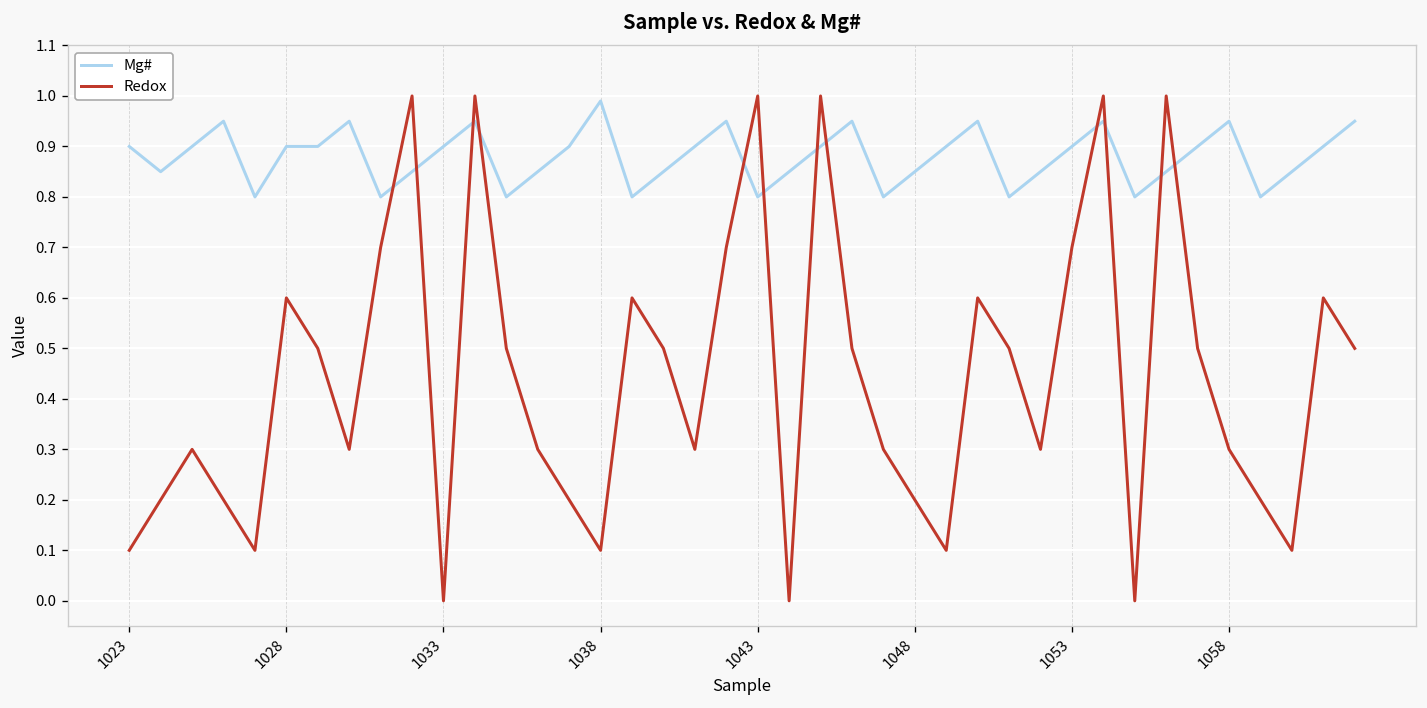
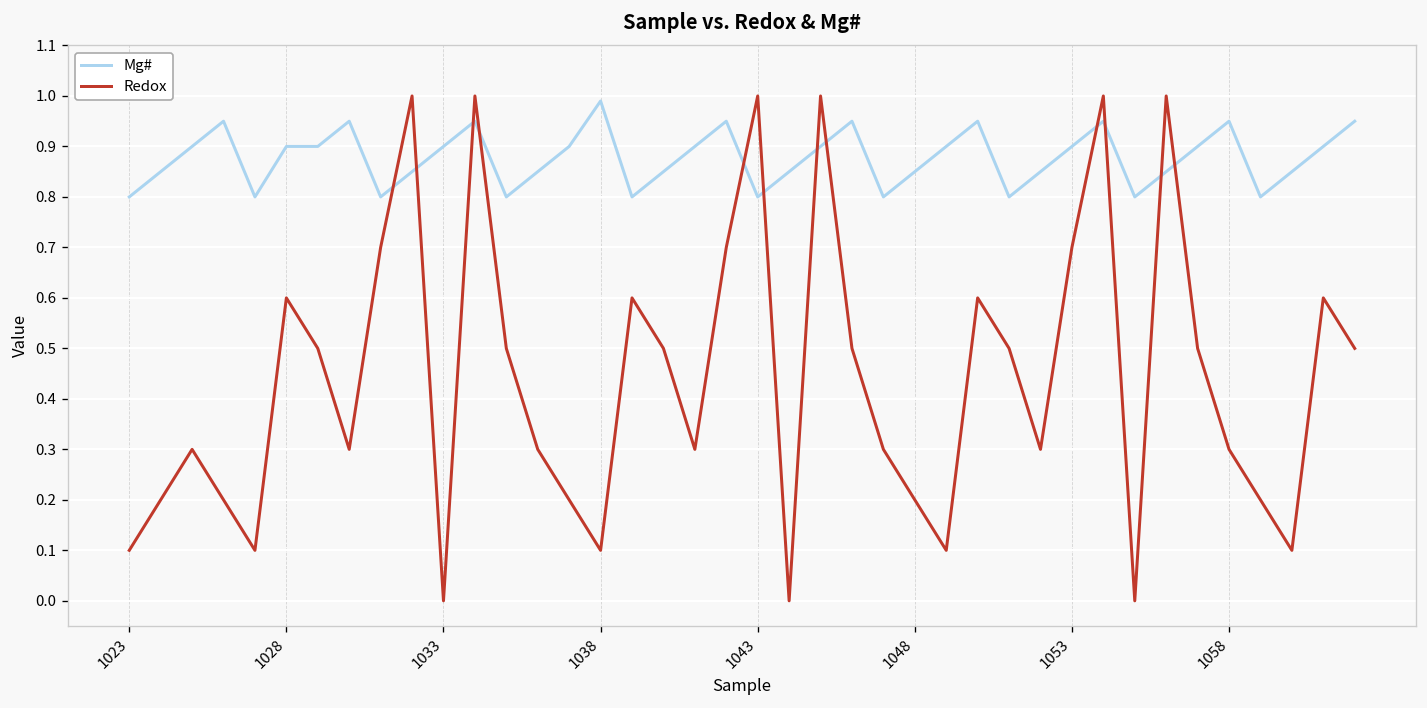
Mg#, 1023: 0.9 -> 0.8
